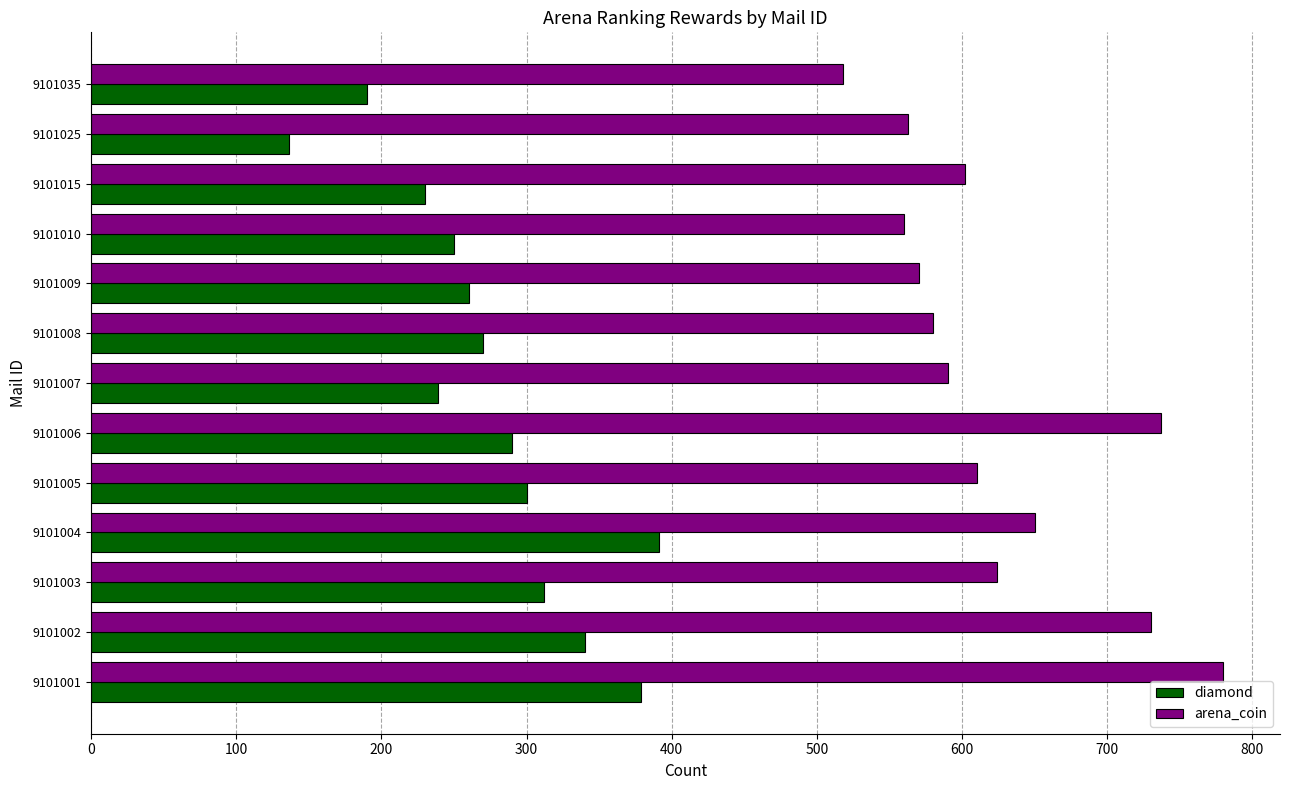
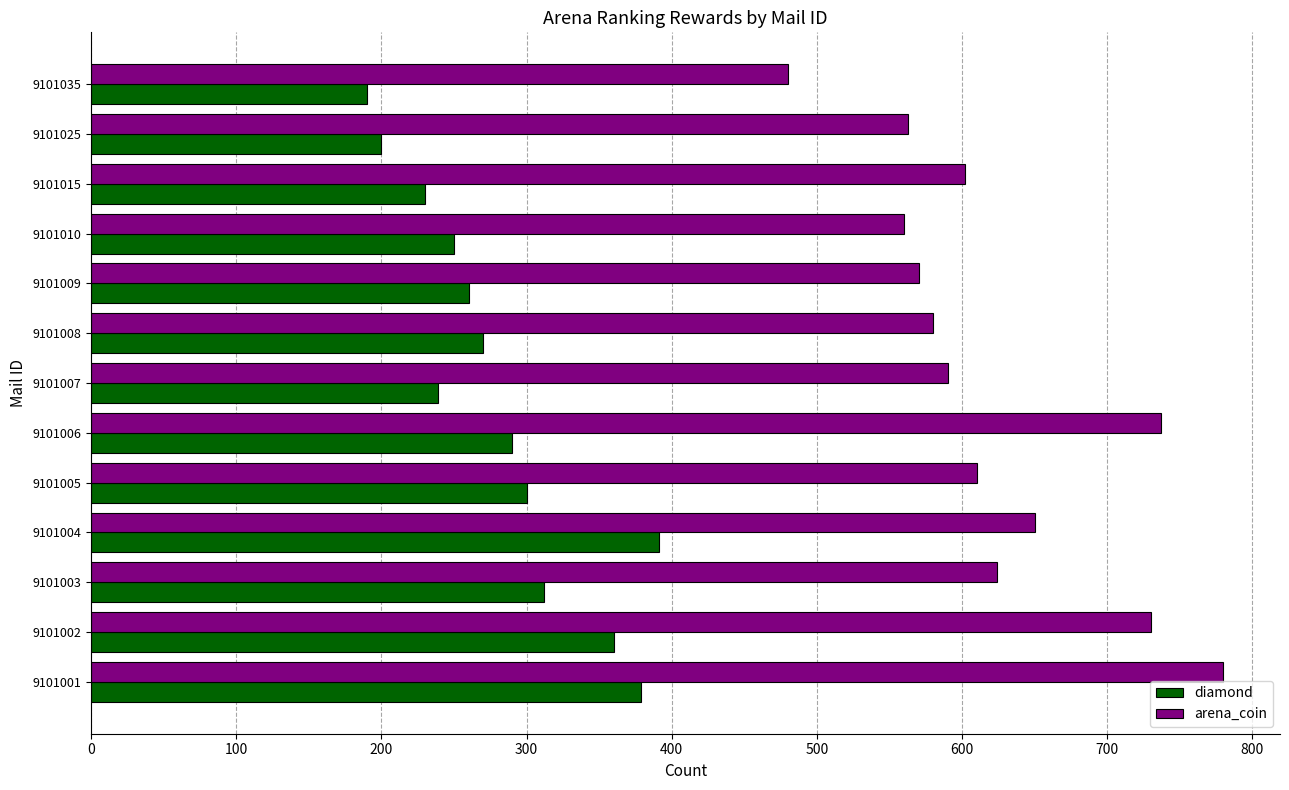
arena_coin, 9101035: 518 -> 480
diamond, 9101025: 136 -> 200
diamond, 9101002: 340 -> 360
